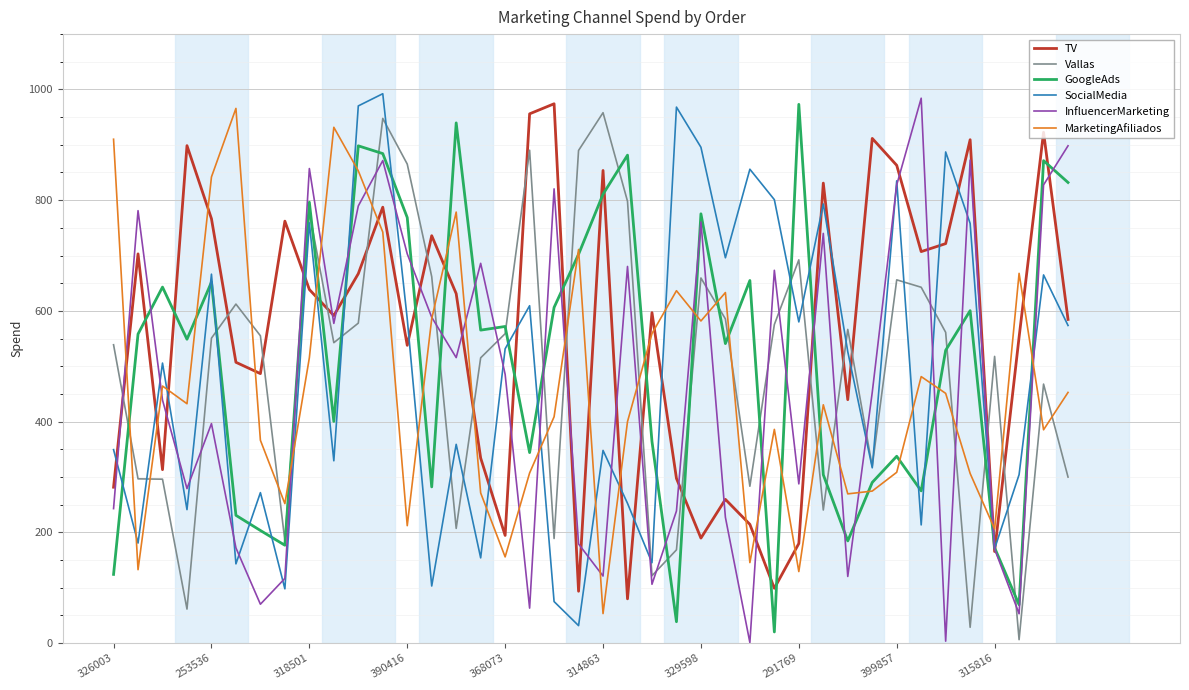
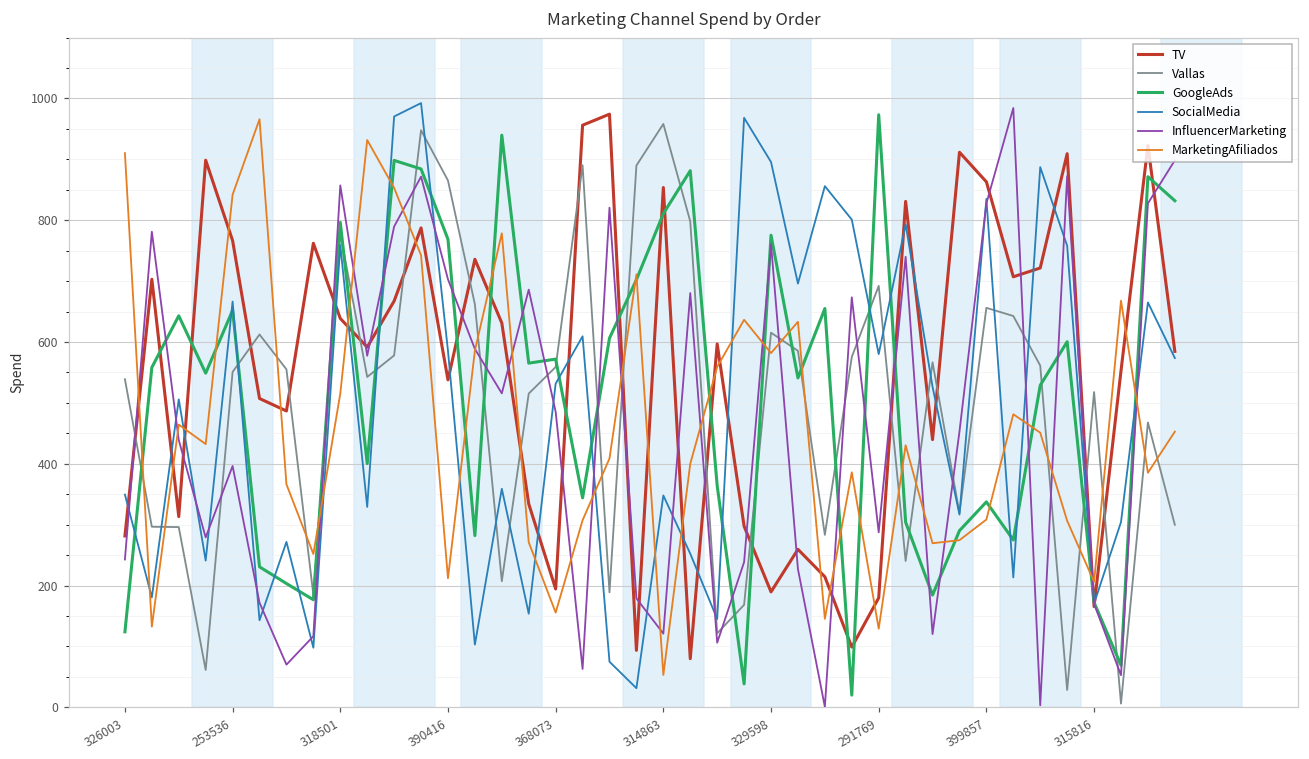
Vallas, 329598: 660 -> 620
